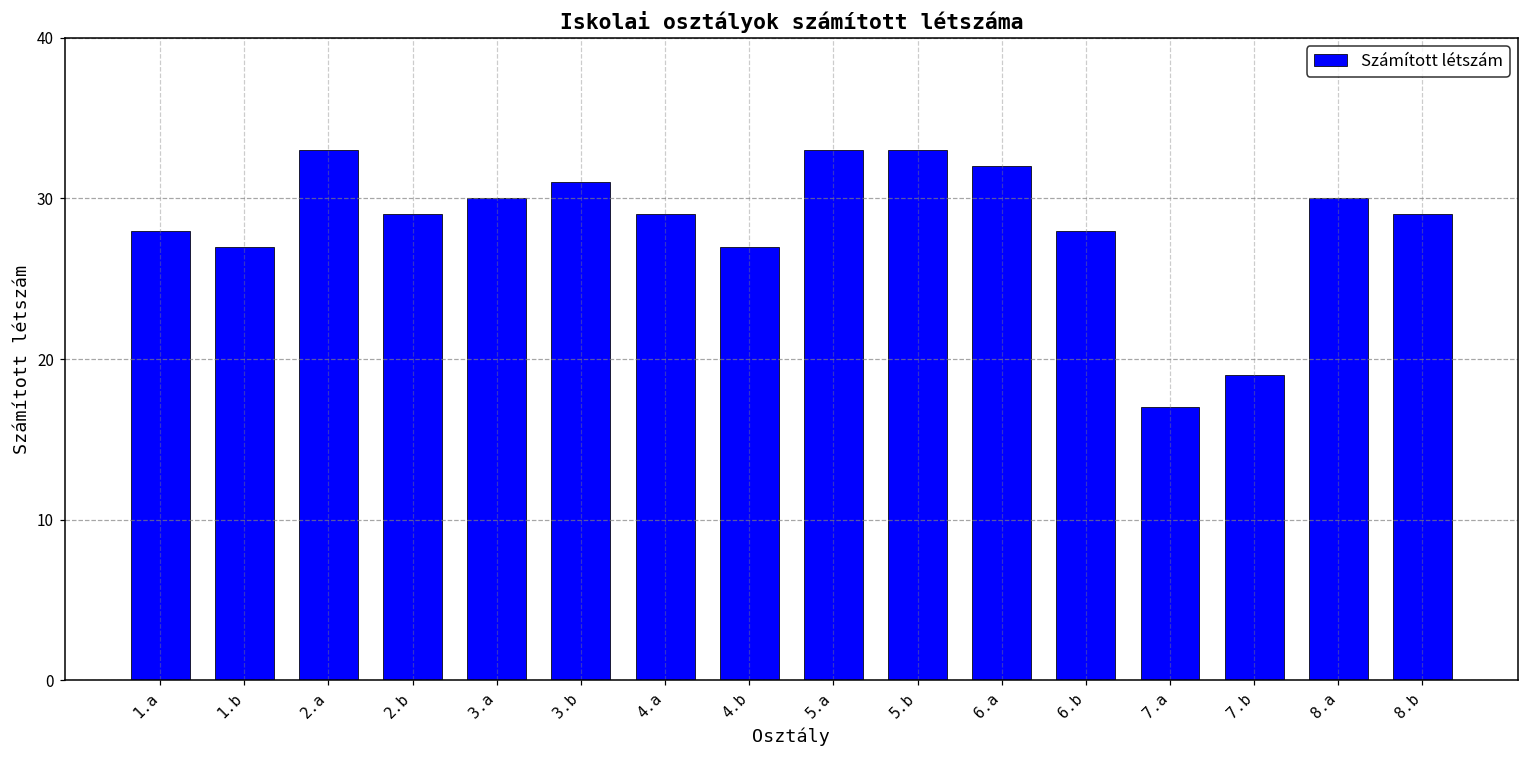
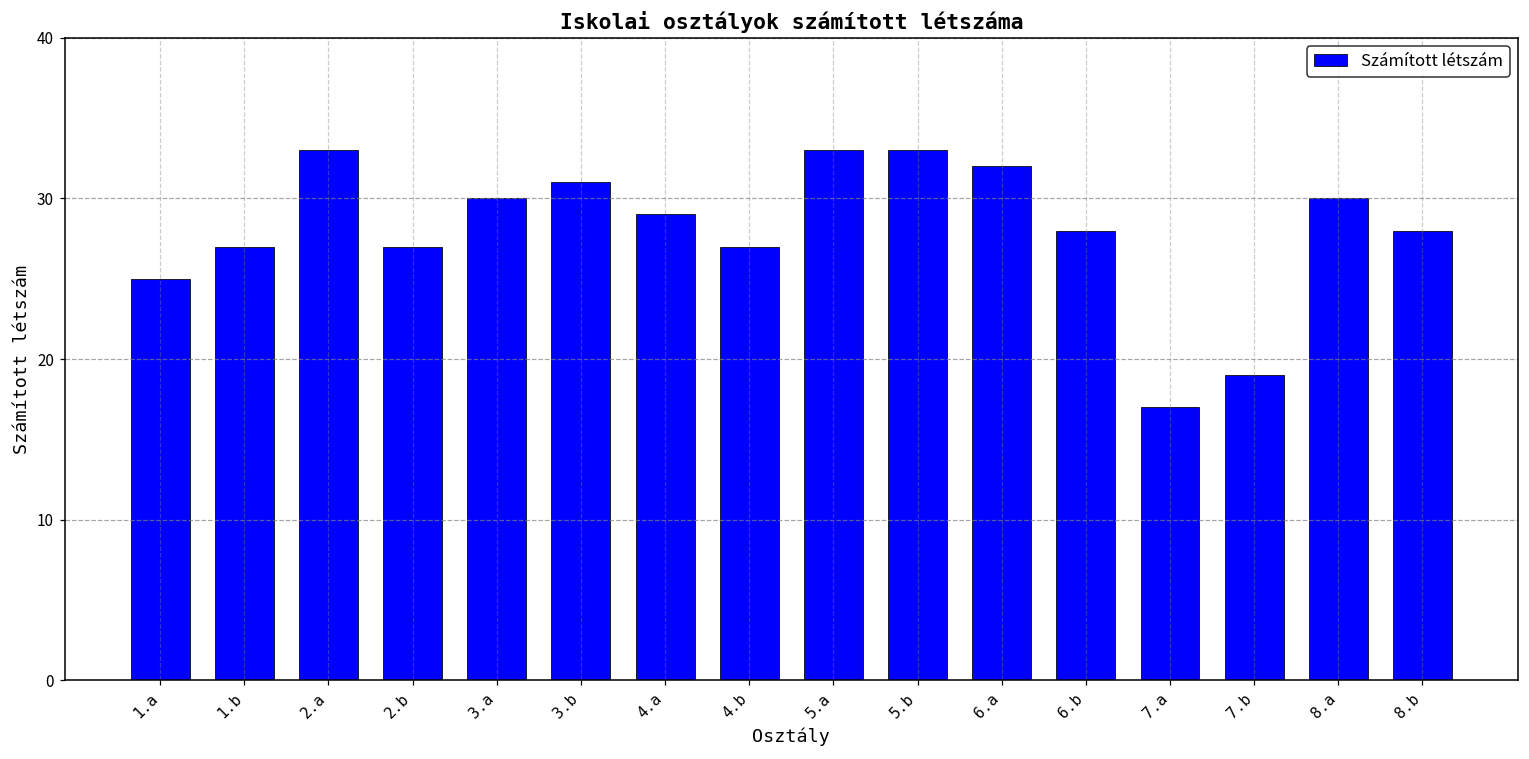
1.a: 28 -> 25
2.b: 29 -> 27
8.b: 29 -> 28
